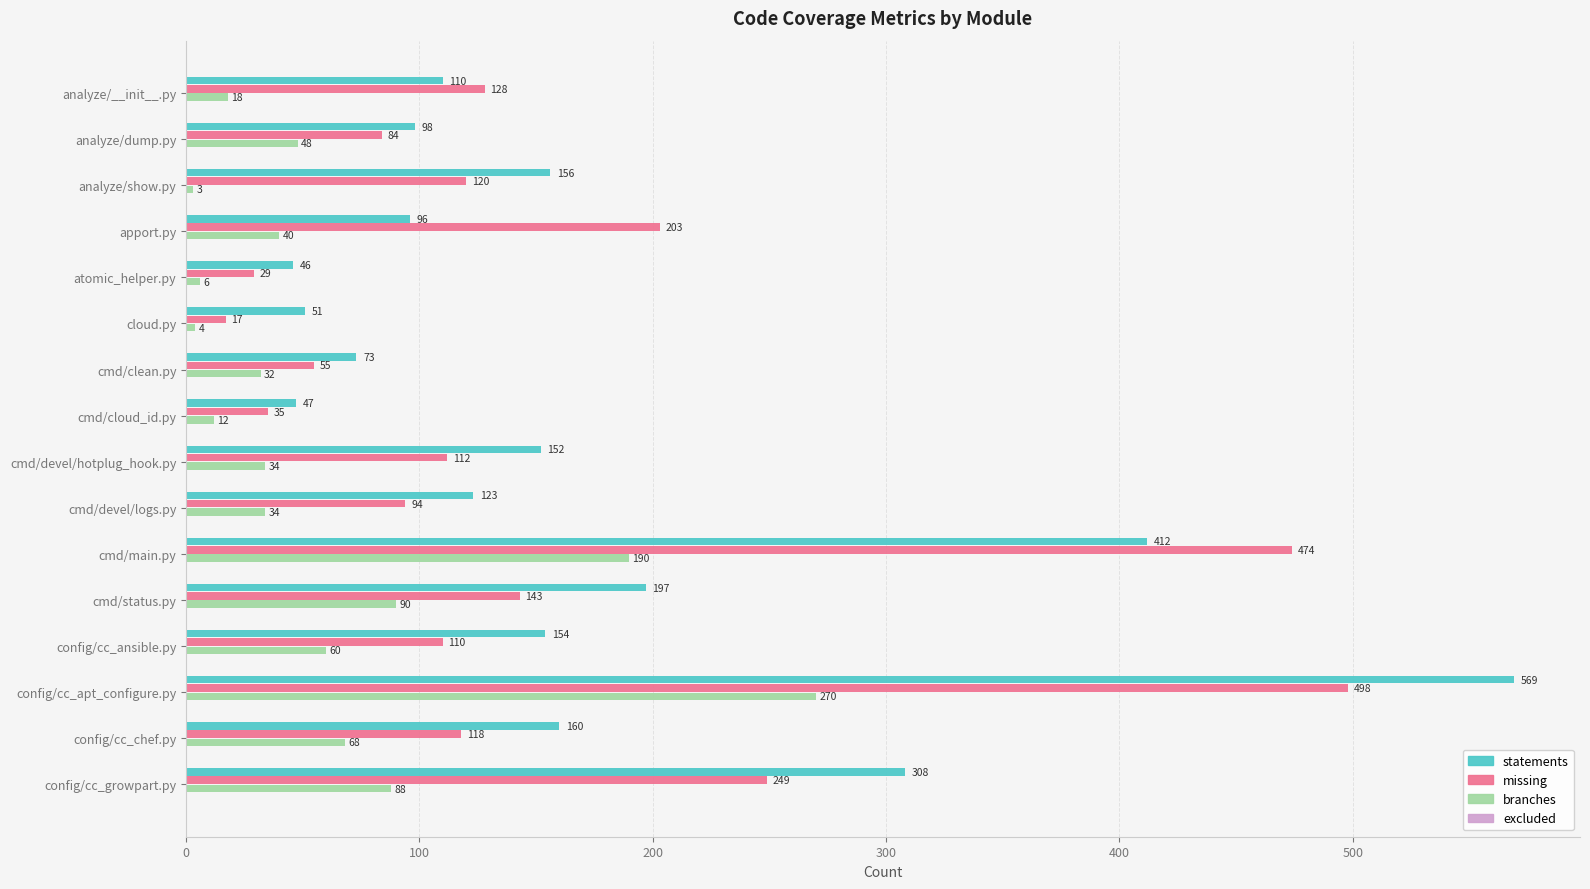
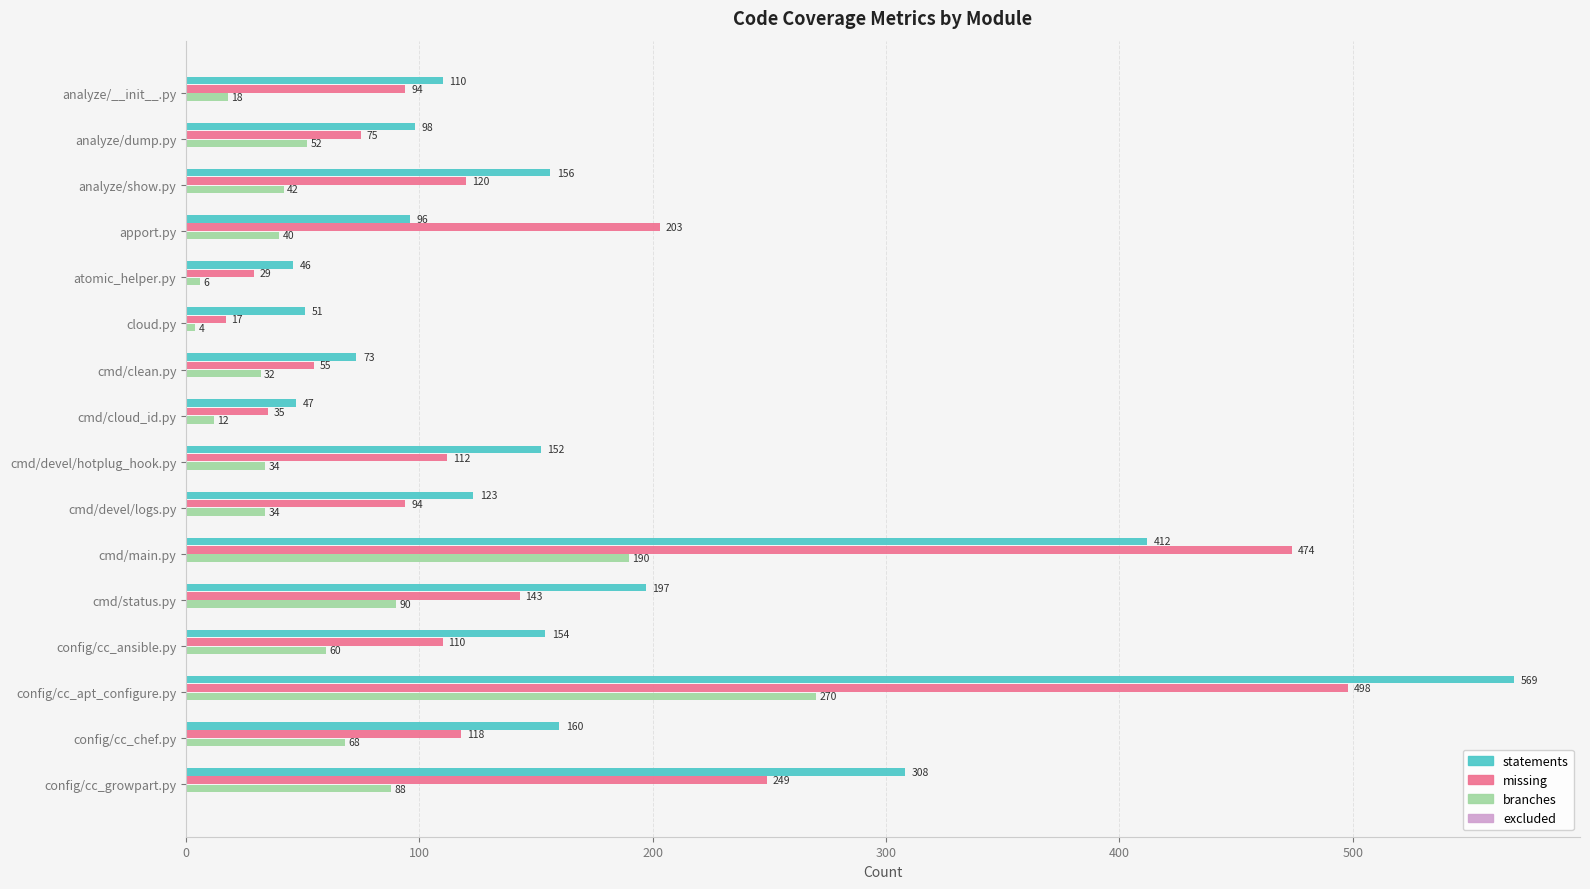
missing, analyze/__init__.py: 128 -> 94
missing, analyze/dump.py: 84 -> 75
branches, analyze/dump.py: 48 -> 52
branches, analyze/show.py: 3 -> 42
